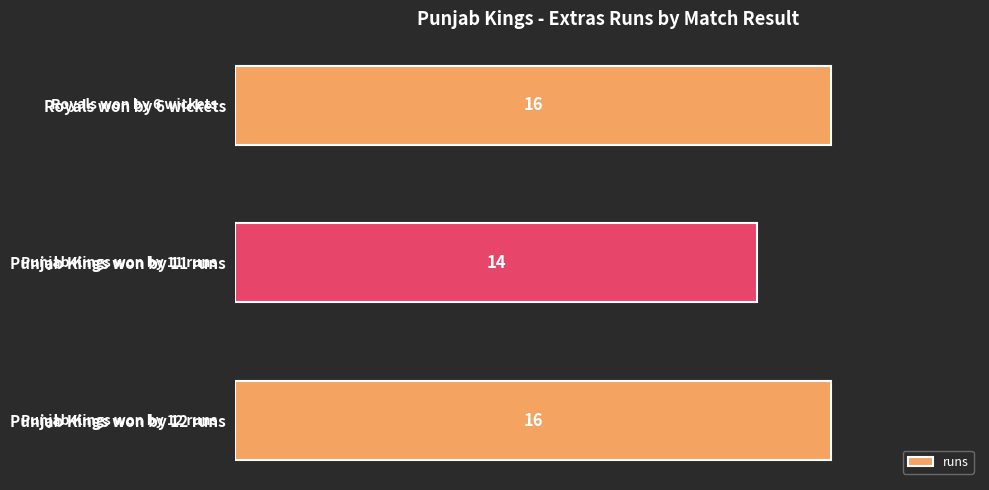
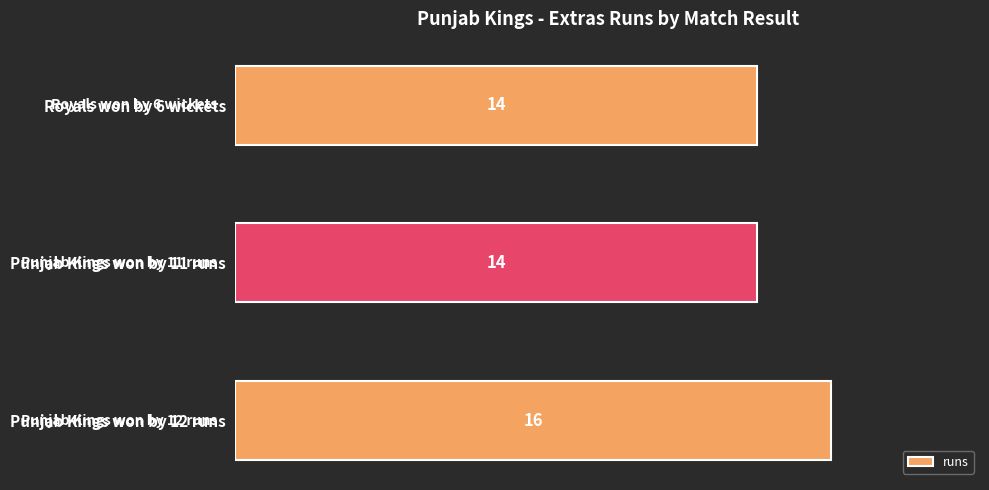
Royals won by 6 wickets: 16 -> 14
